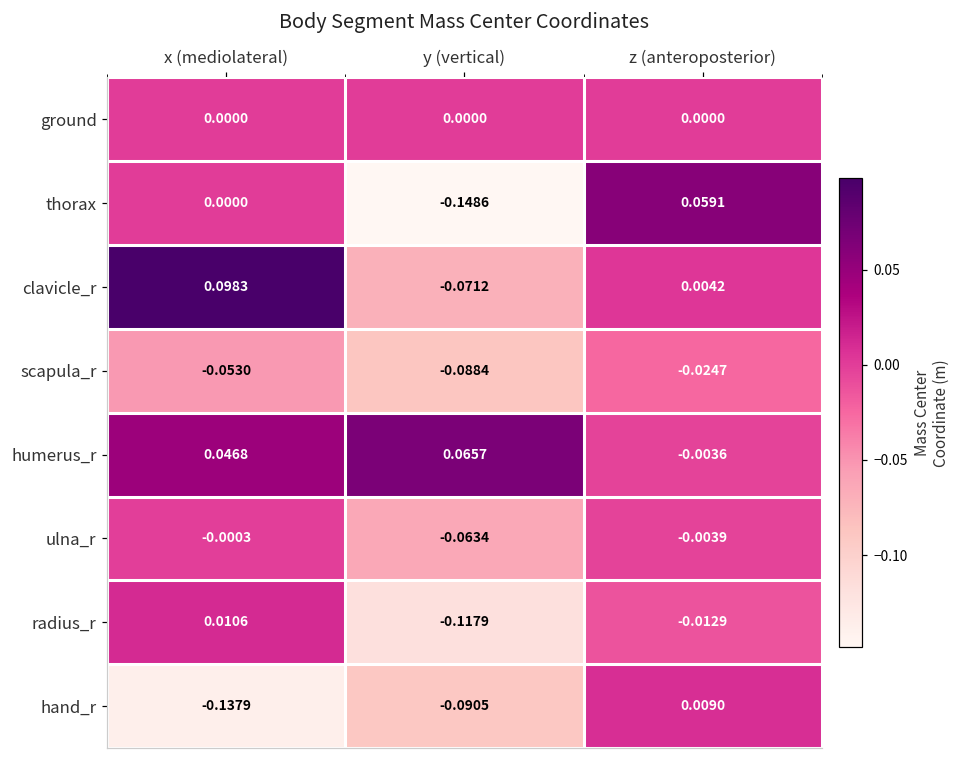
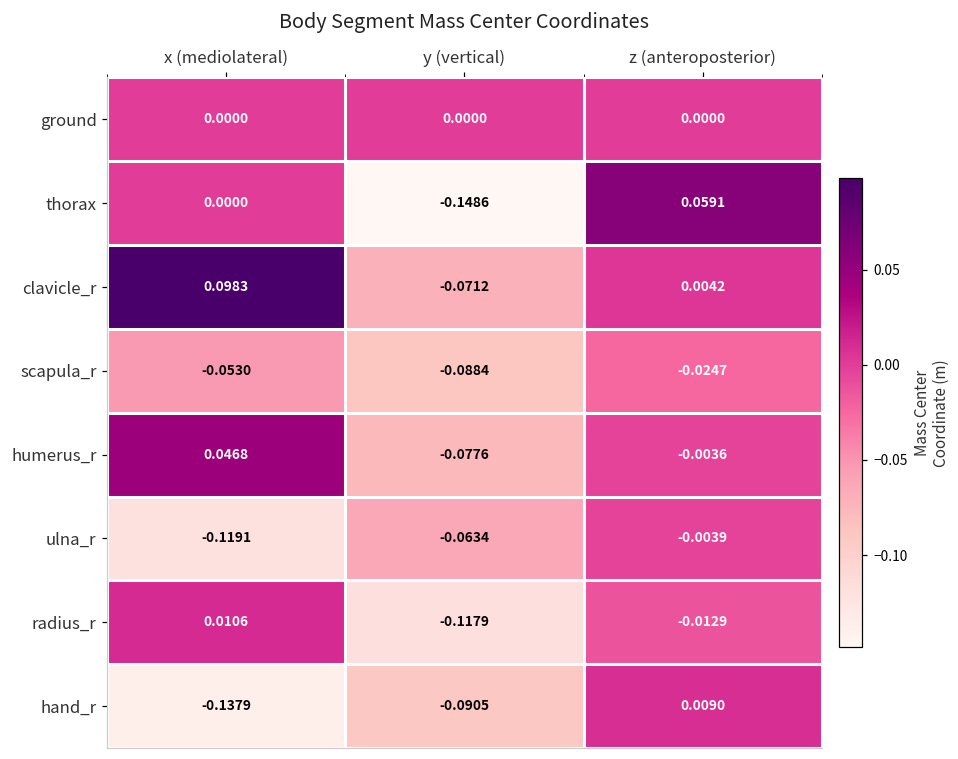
humerus_r, y (vertical): 0.0657 -> -0.0776
ulna_r, x (mediolateral): -0.0003 -> -0.1191
